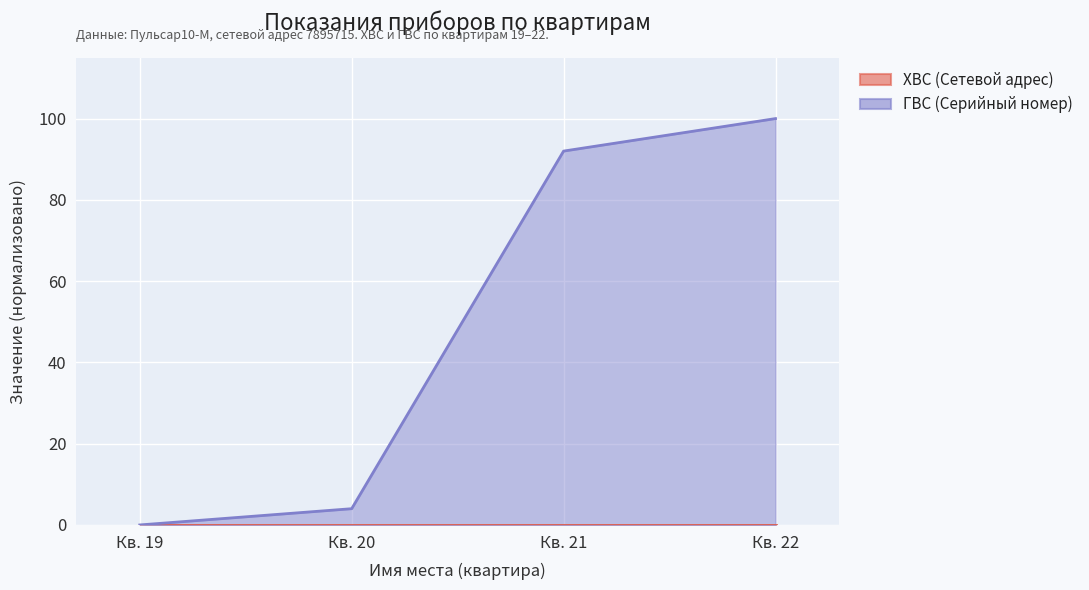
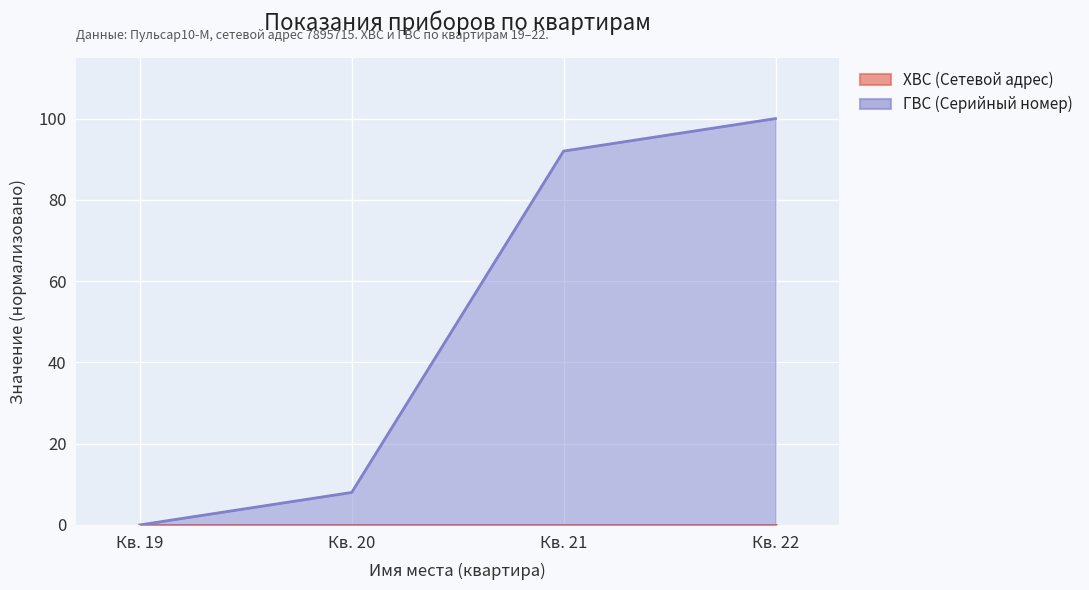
ГВС (Серийный номер), Кв. 20: 4 -> 8
